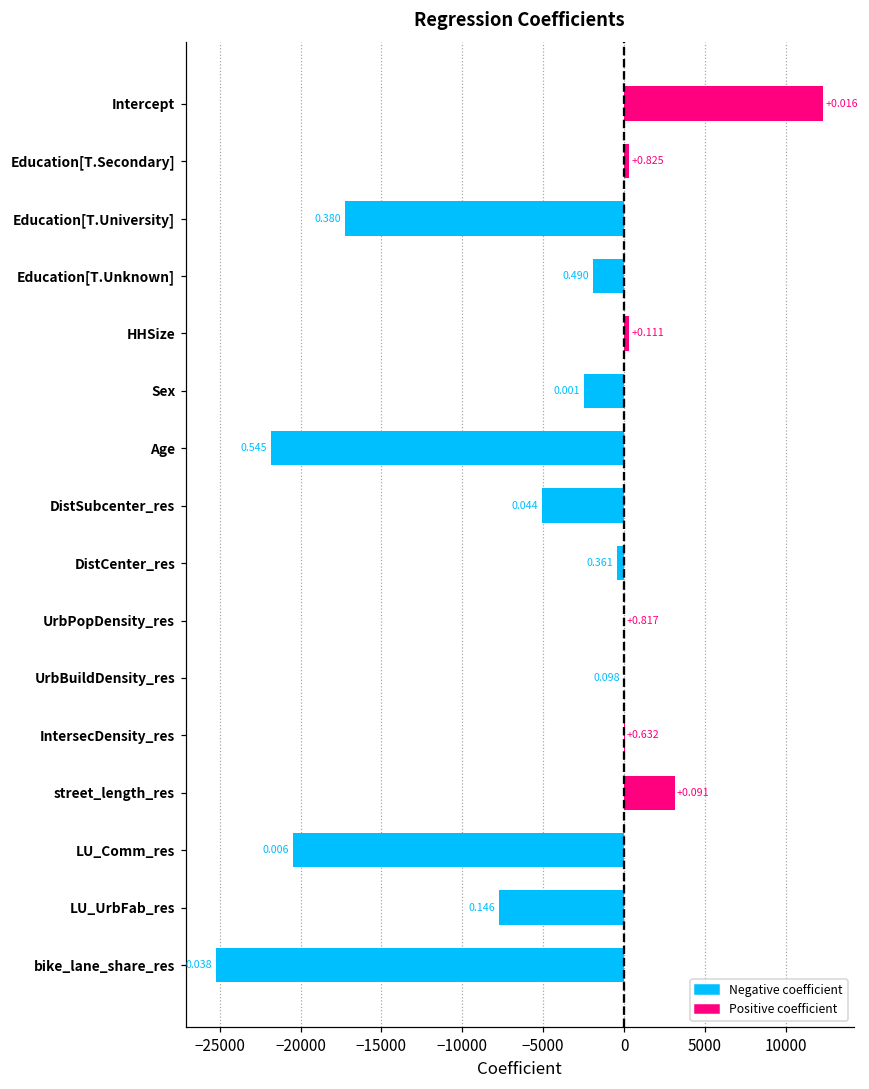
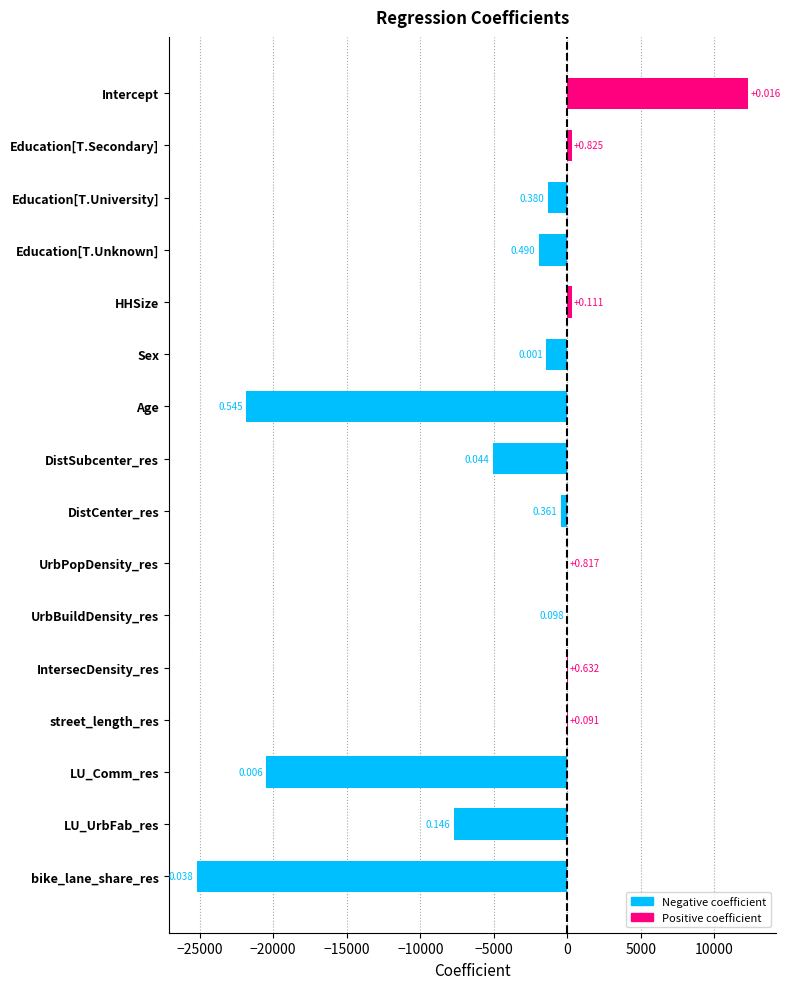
Education[T.University]: -17300 -> -1300
Sex: -2500 -> -1400
street_length_res: 3100 -> 0
